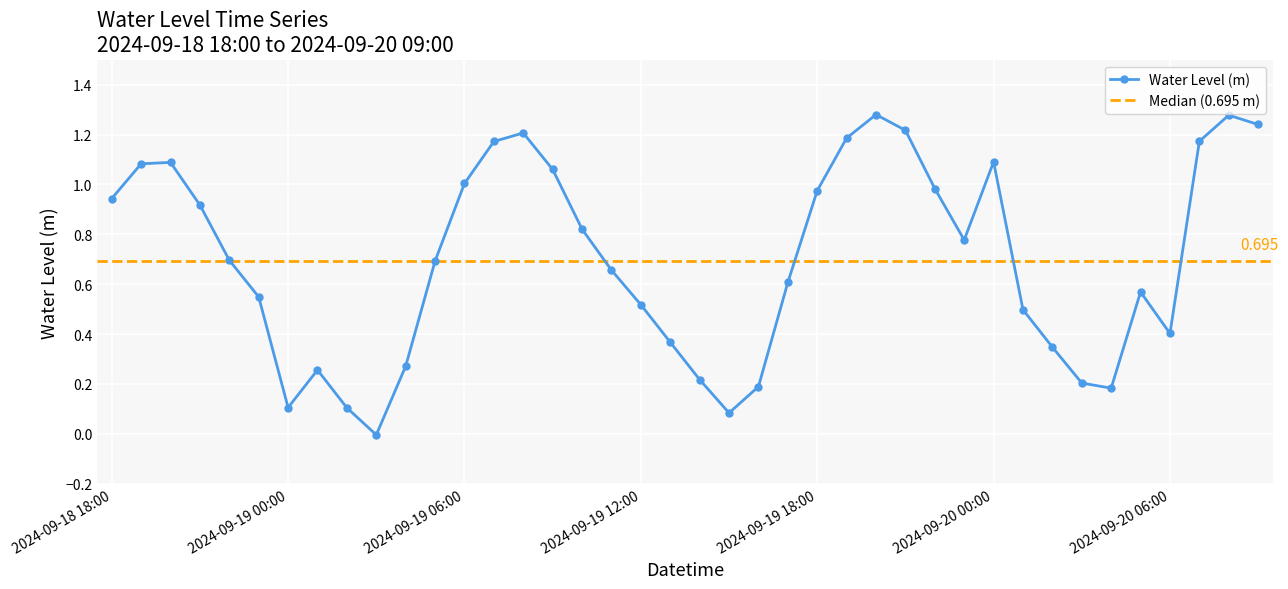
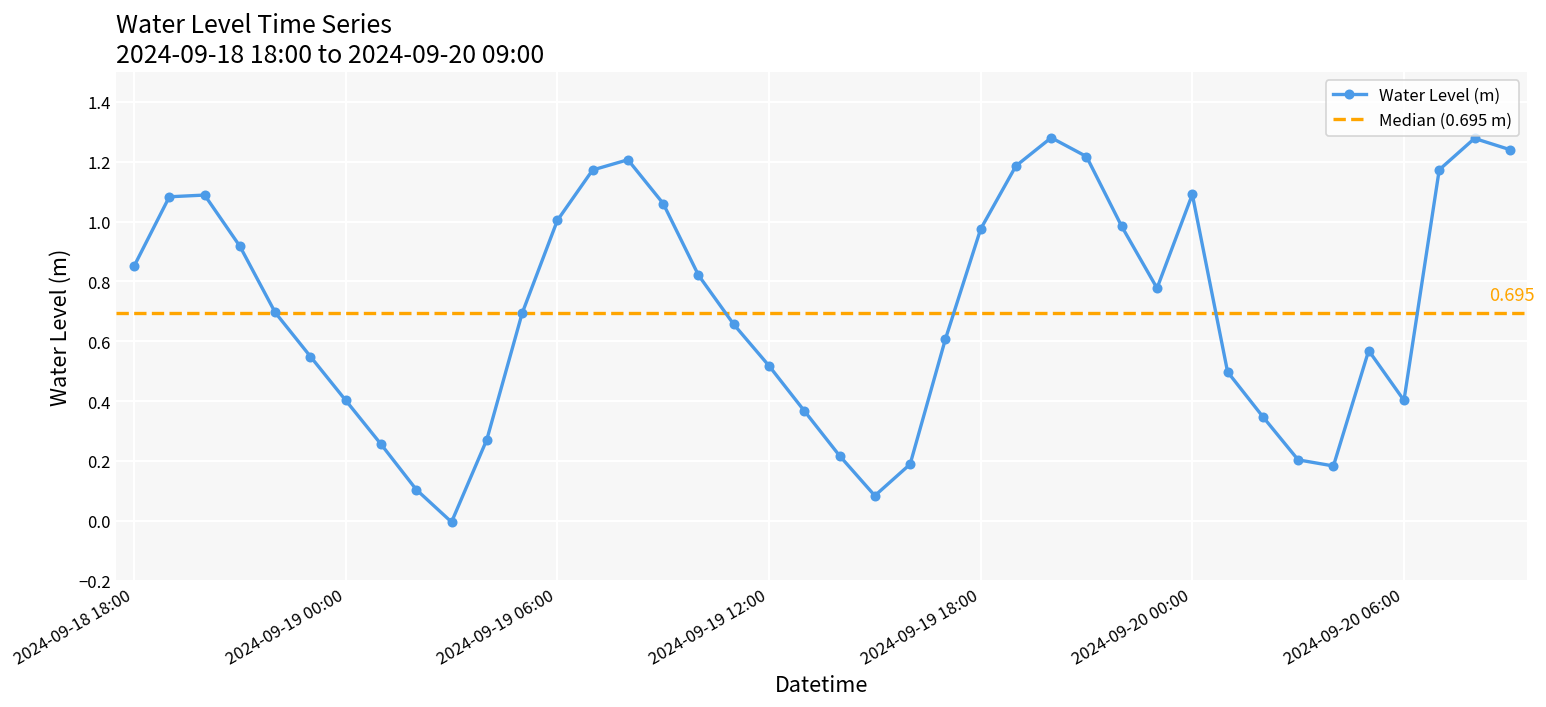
2024-09-18 18:00: 0.94 -> 0.85
2024-09-19 00:00: 0.11 -> 0.40
